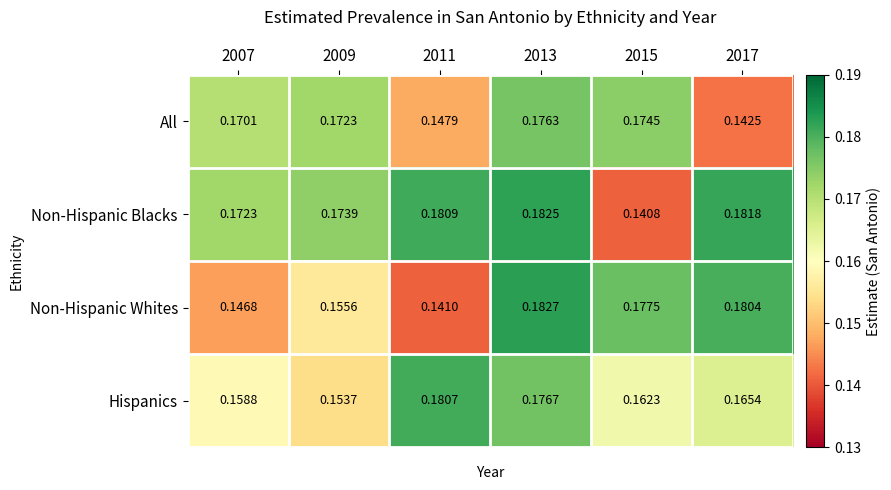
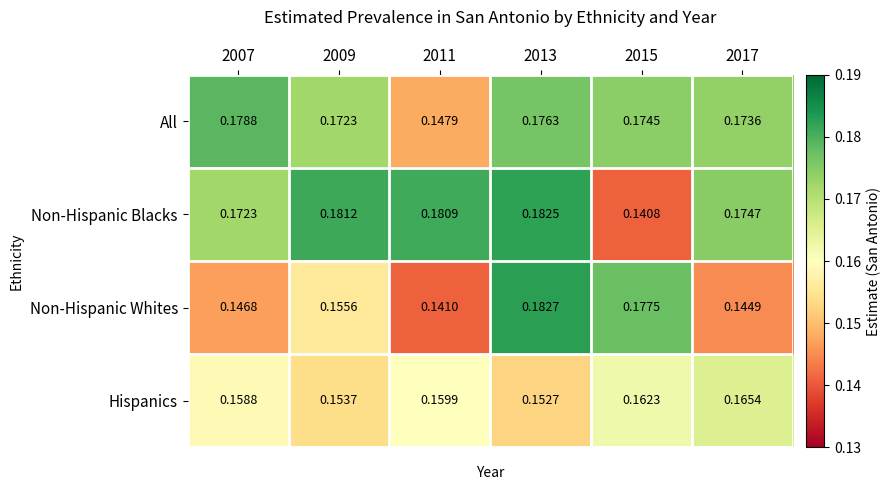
All, 2007: 0.1701 -> 0.1788
All, 2017: 0.1425 -> 0.1736
Non-Hispanic Blacks, 2009: 0.1739 -> 0.1812
Non-Hispanic Blacks, 2017: 0.1818 -> 0.1747
Non-Hispanic Whites, 2017: 0.1804 -> 0.1449
Hispanics, 2011: 0.1807 -> 0.1599
Hispanics, 2013: 0.1767 -> 0.1527
